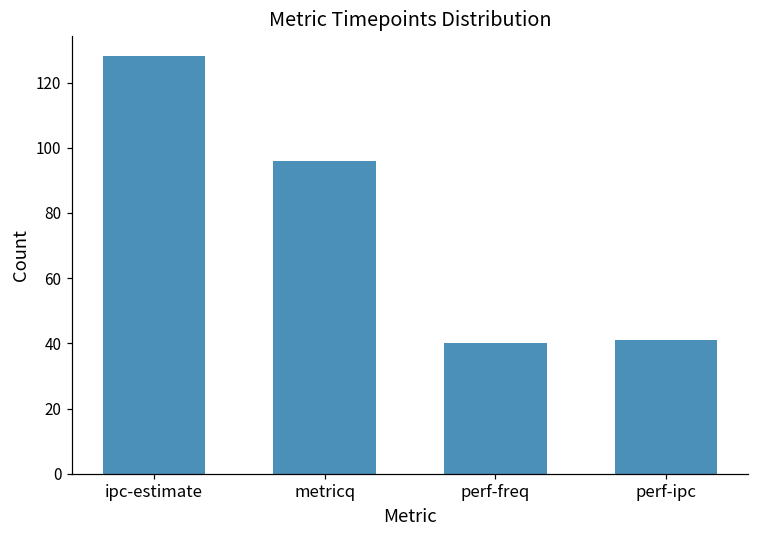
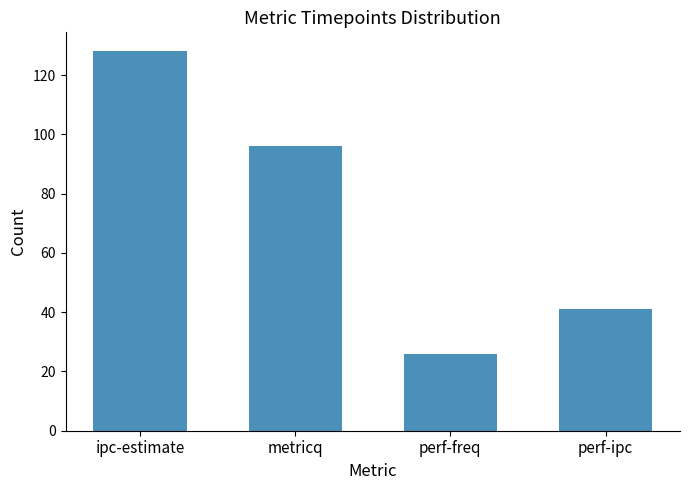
perf-freq: 40 -> 26
